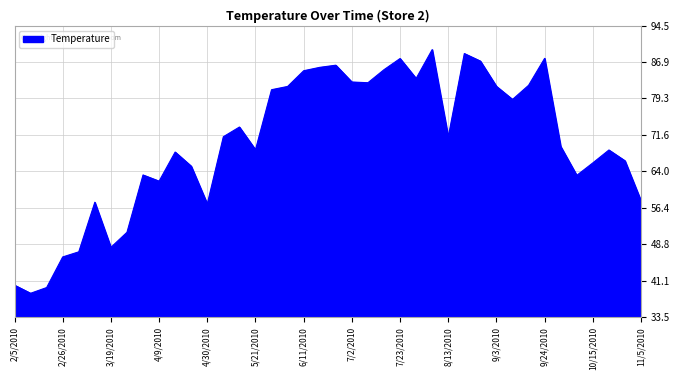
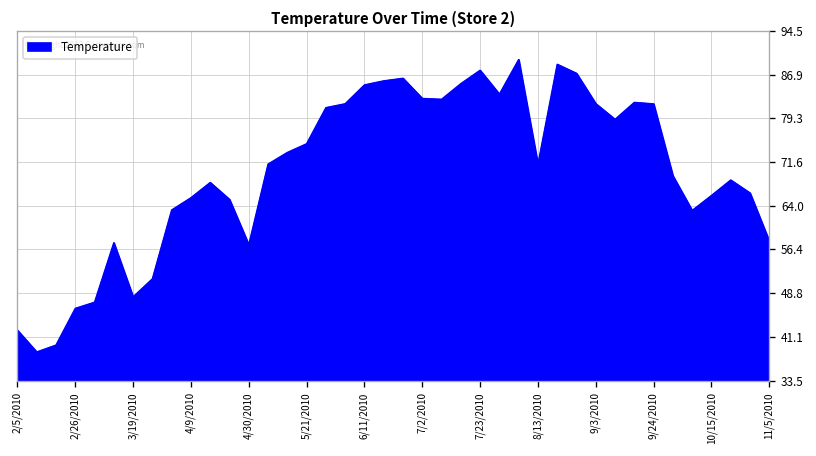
2/5/2010: 40 -> 42
4/9/2010: 62 -> 65
5/21/2010: 69 -> 75
9/24/2010: 88 -> 82
